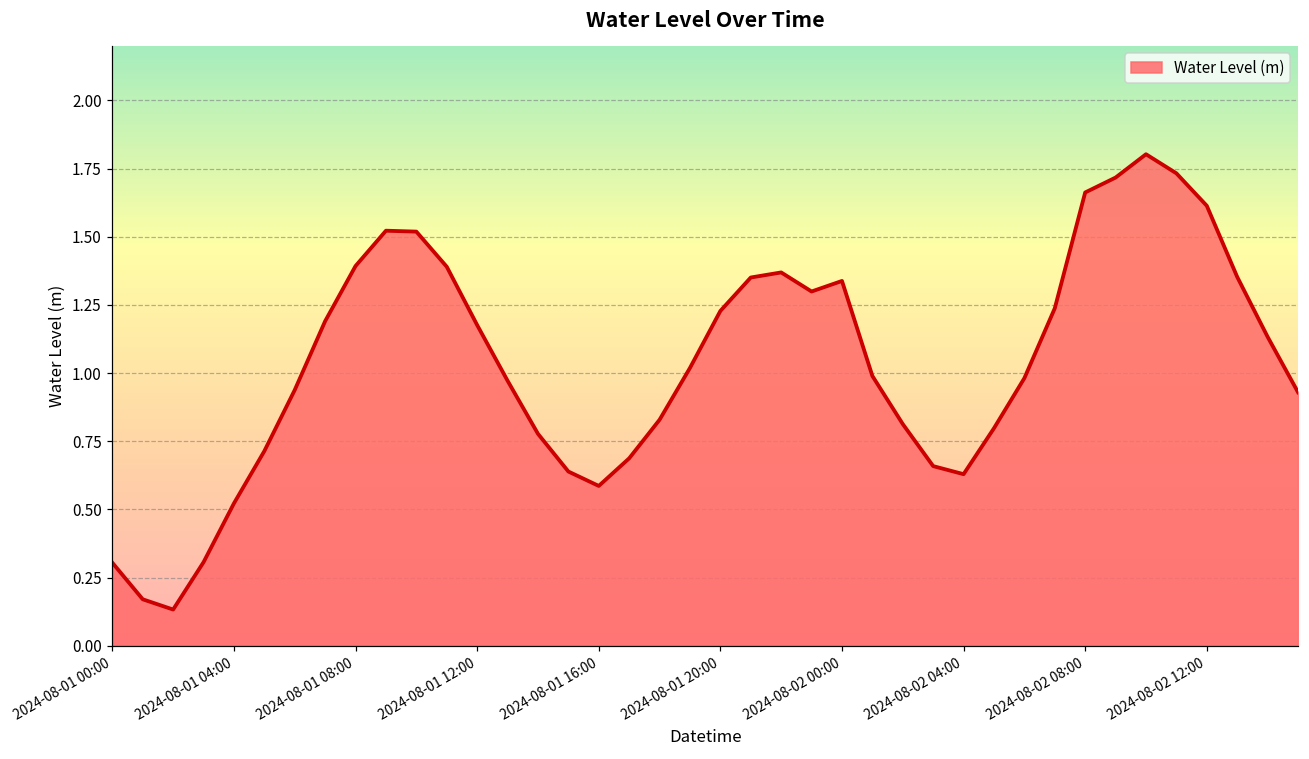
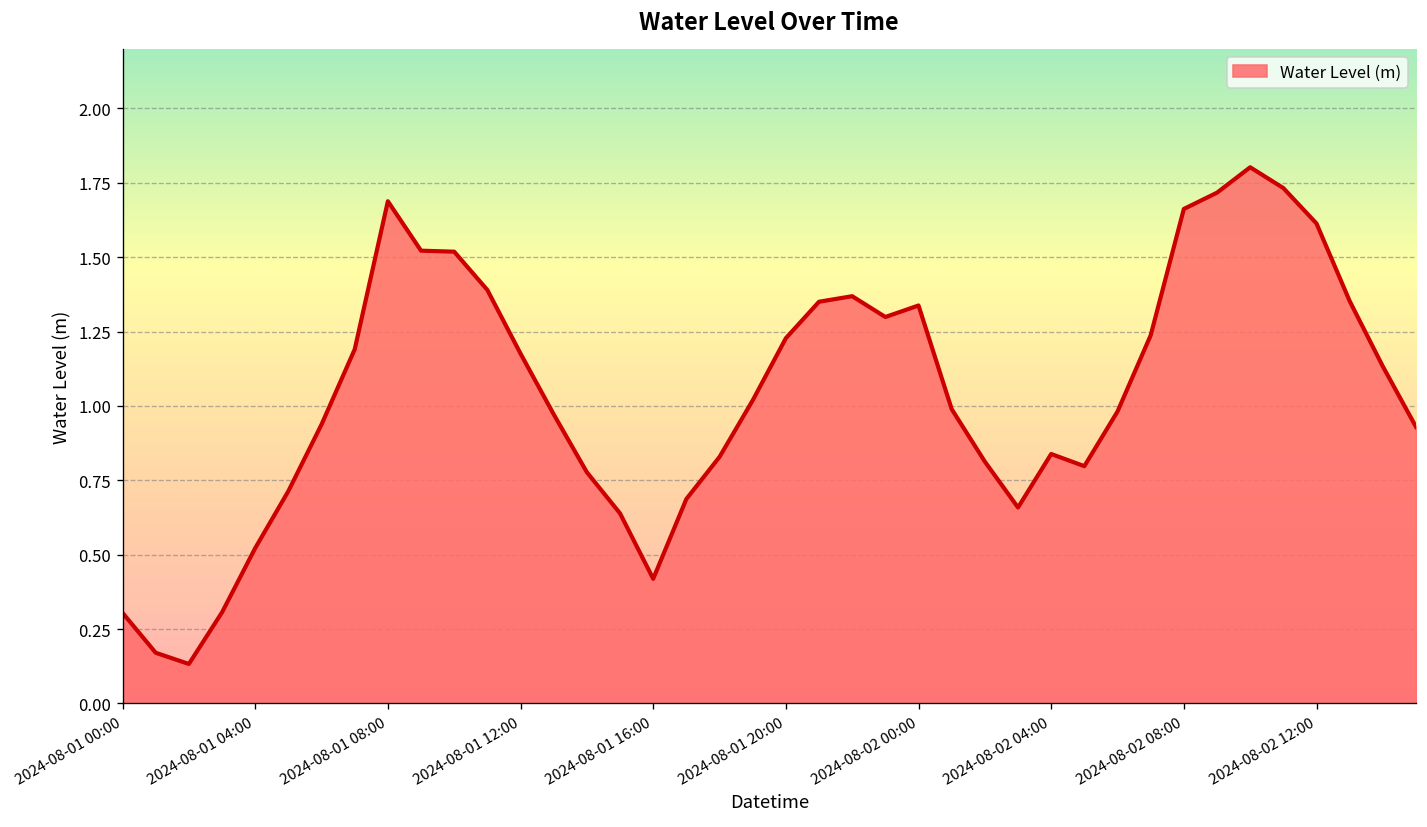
2024-08-01 08:00: 1.39 -> 1.69
2024-08-01 16:00: 0.59 -> 0.42
2024-08-02 04:00: 0.63 -> 0.84
